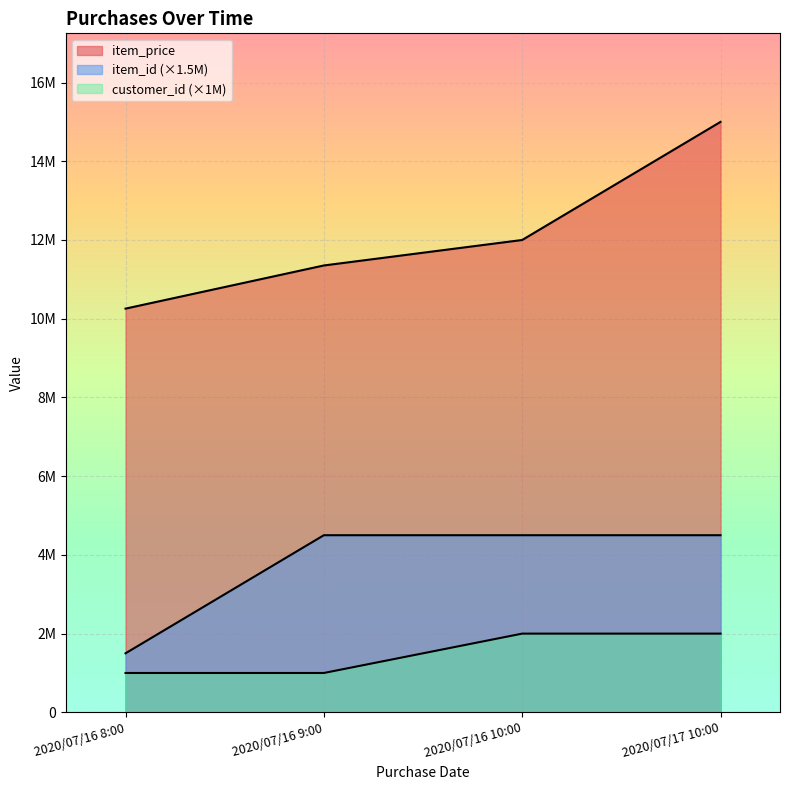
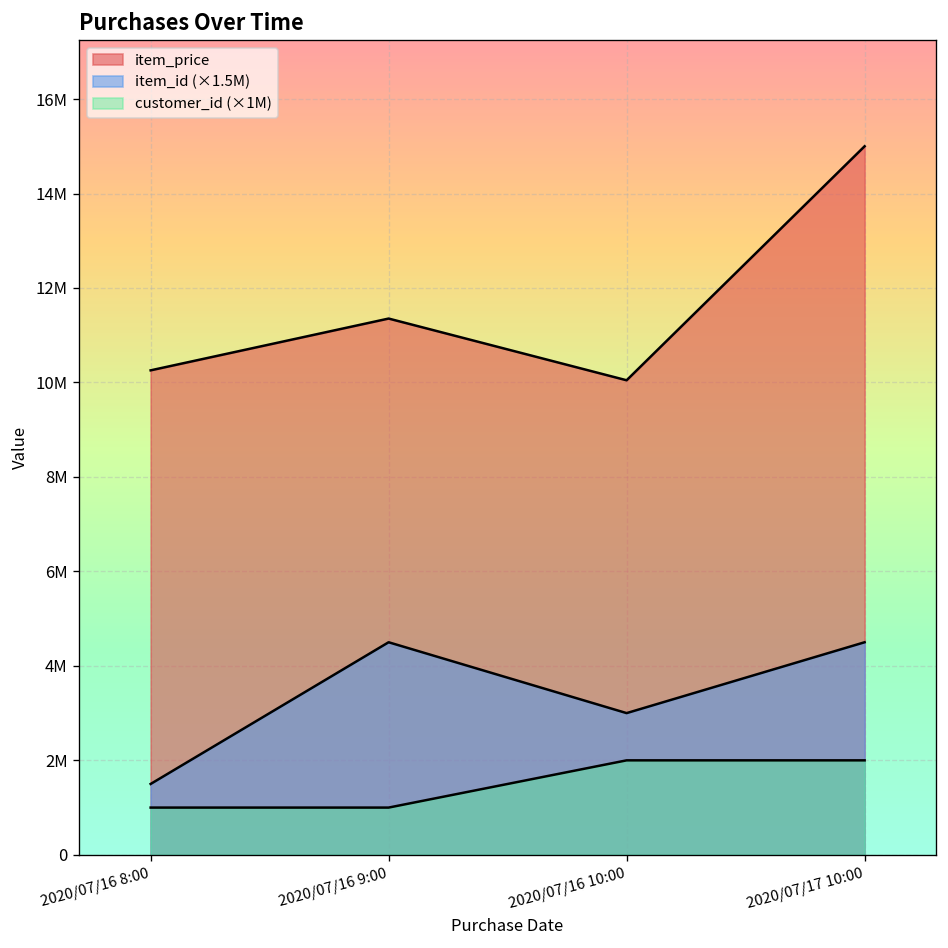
item_price, 2020/07/16 10:00: 12000000 -> 10000000
item_id (×1.5M), 2020/07/16 10:00: 4500000 -> 3000000
